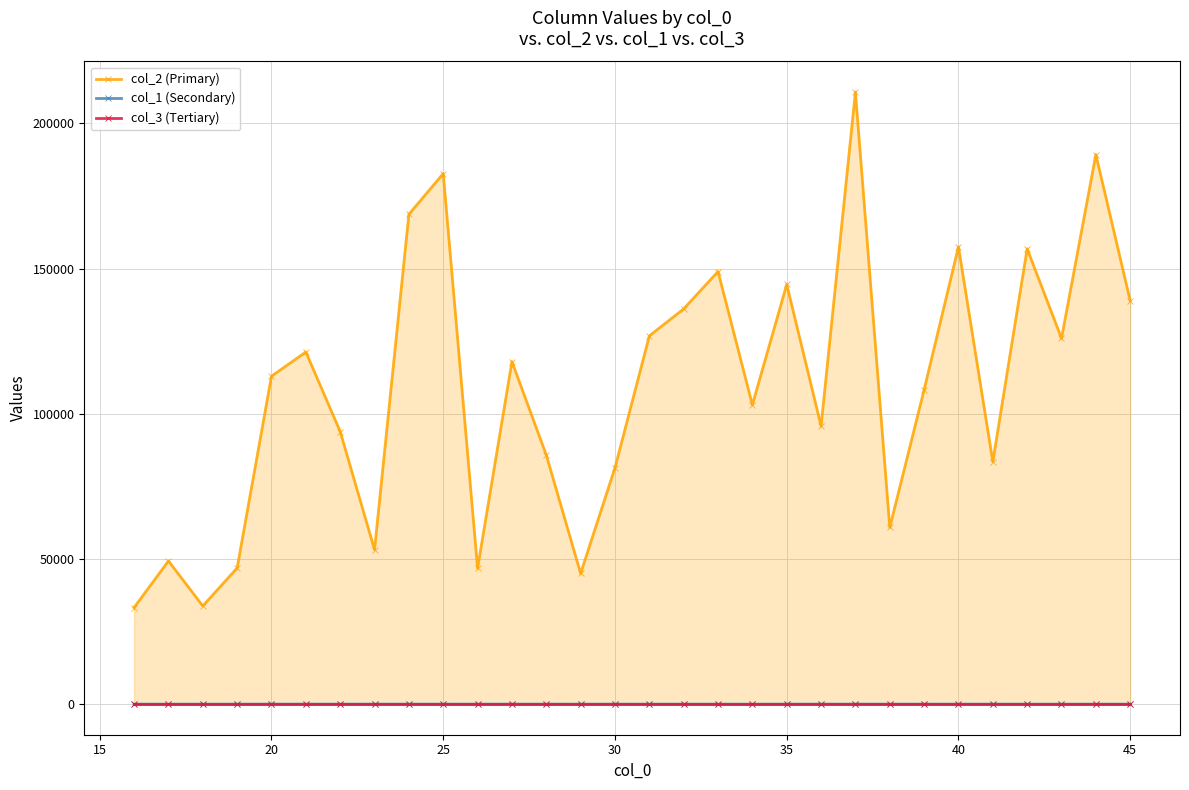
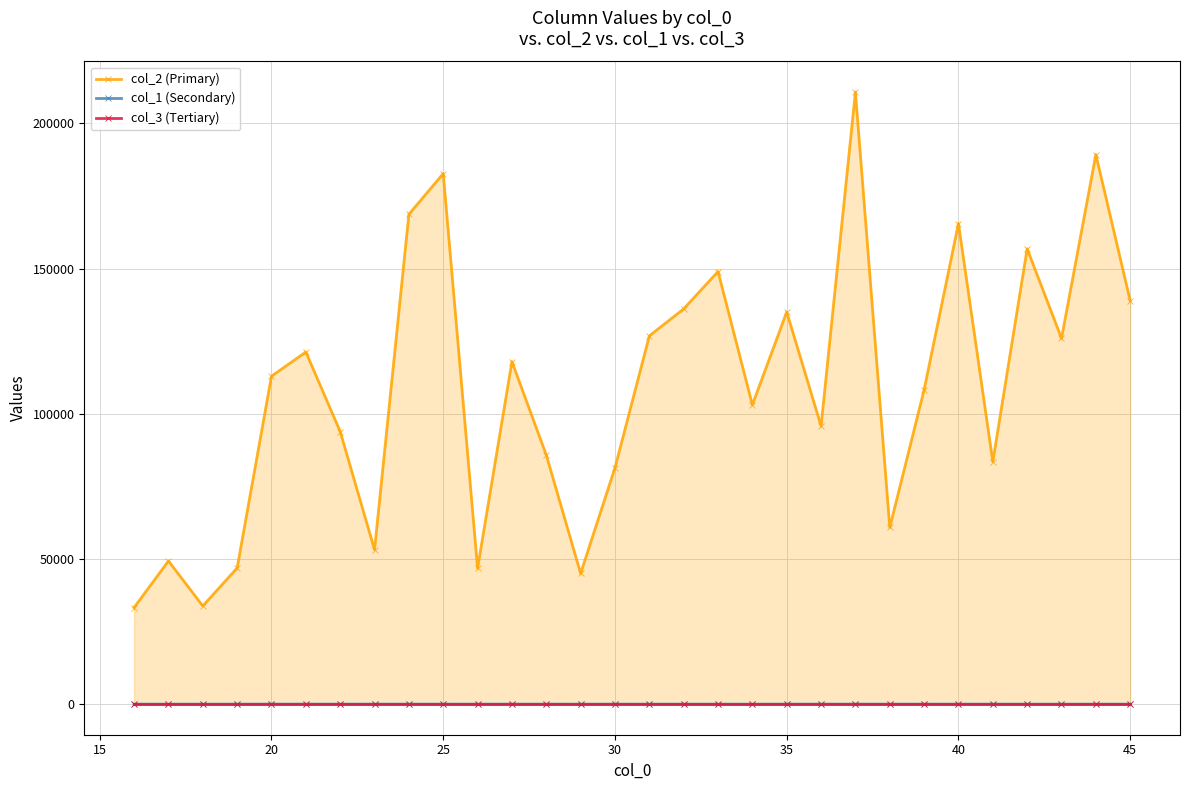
col_2 (Primary), 35: 145000 -> 135000
col_2 (Primary), 40: 158000 -> 166000
